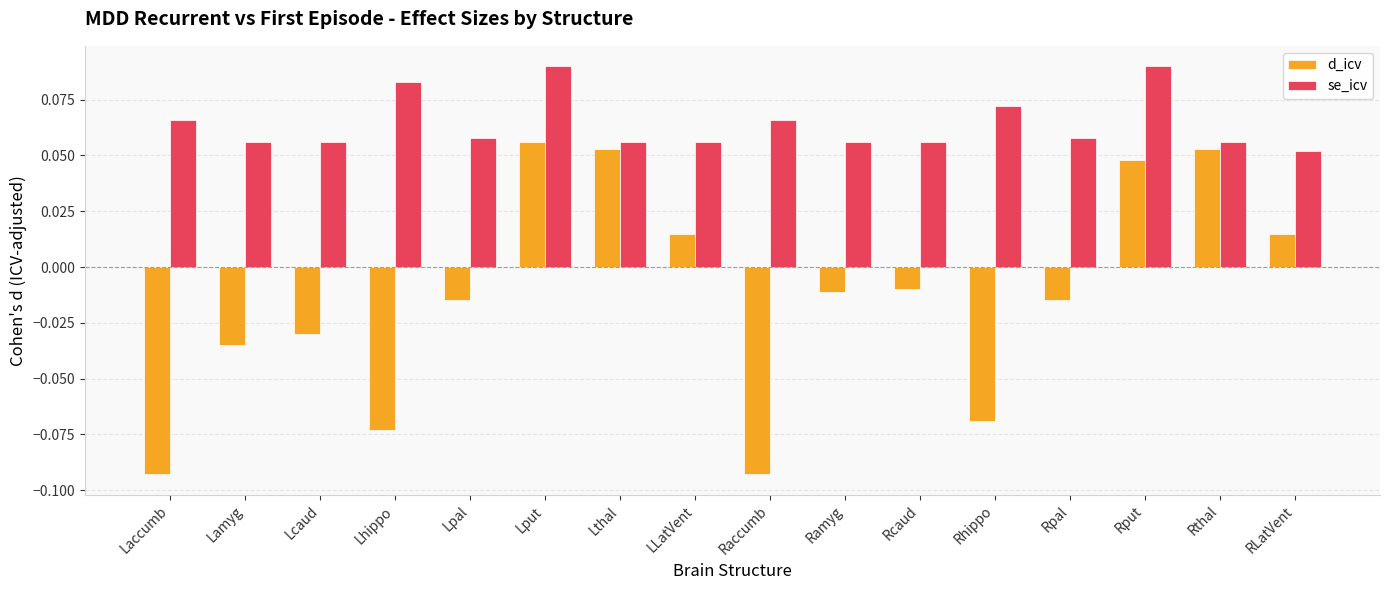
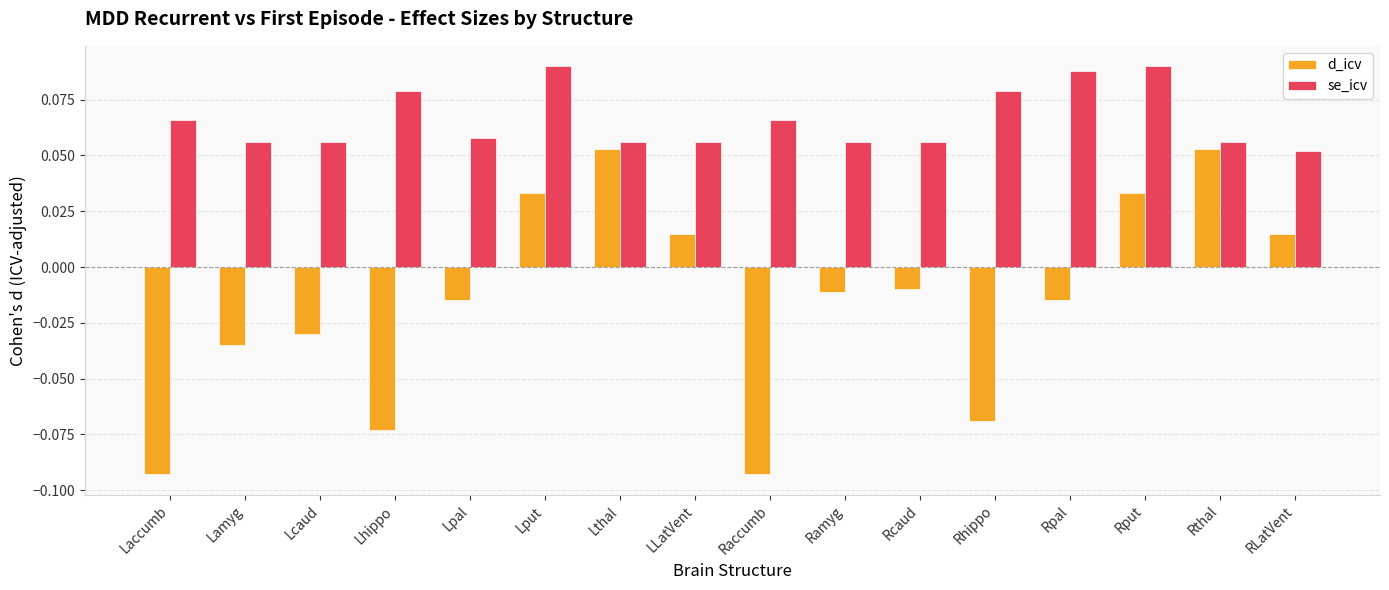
se_icv, Lhippo: 0.083 -> 0.079
d_icv, Lput: 0.056 -> 0.033
se_icv, Rhippo: 0.072 -> 0.079
se_icv, Rpal: 0.058 -> 0.088
d_icv, Rput: 0.048 -> 0.033
